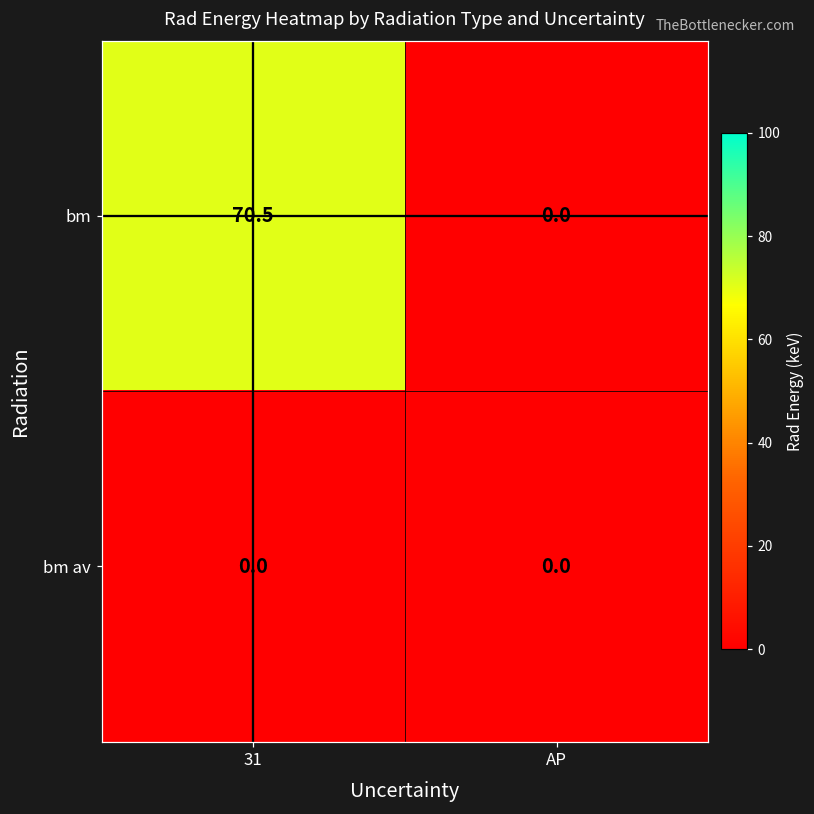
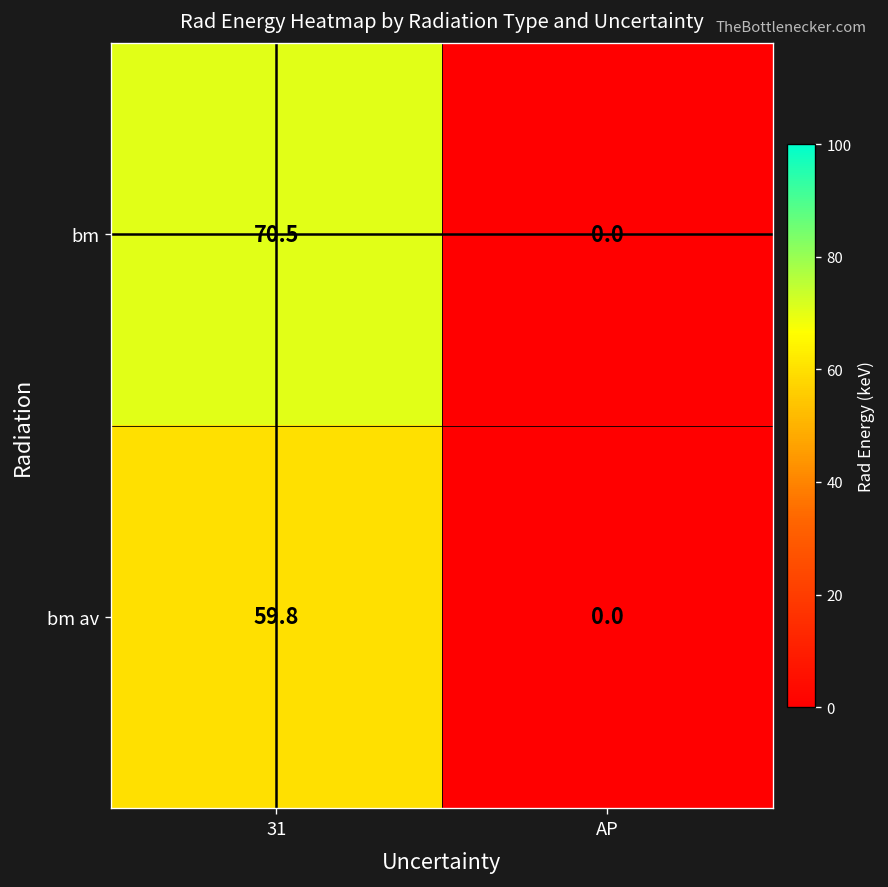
bm av, 31: 0.0 -> 59.8
